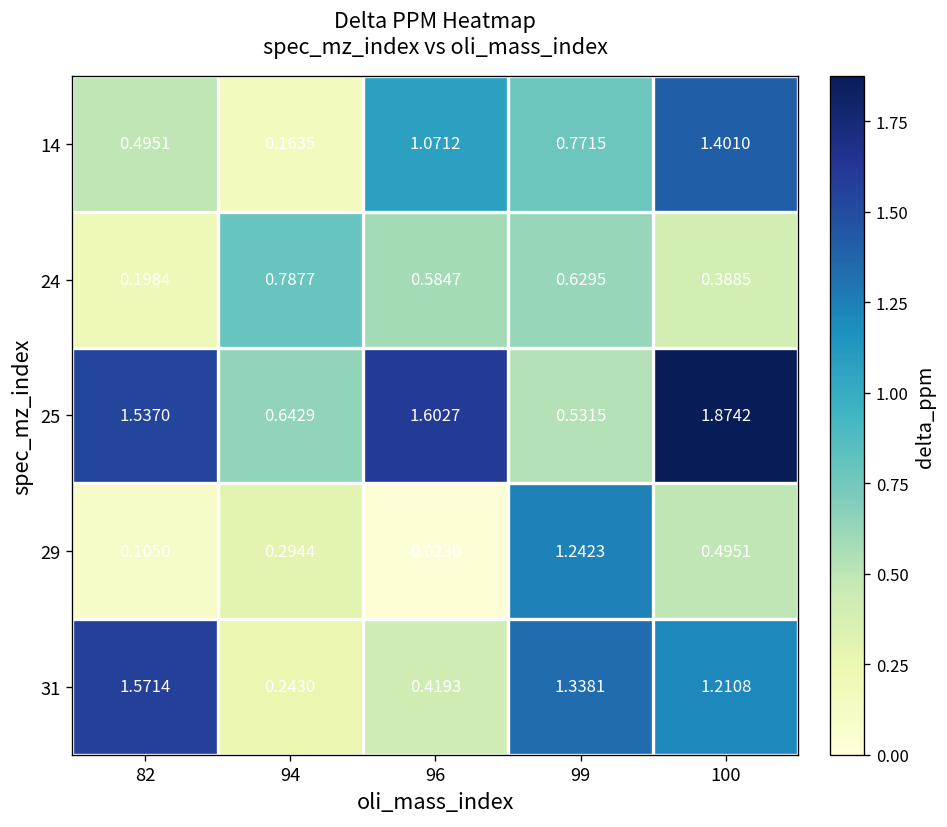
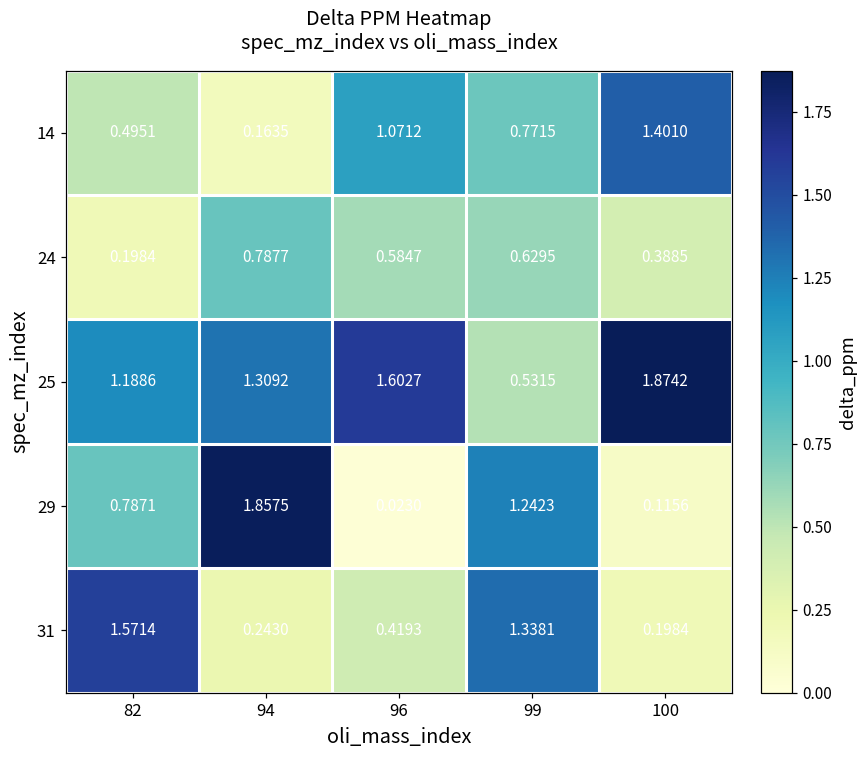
25, 82: 1.5370 -> 1.1886
25, 94: 0.6429 -> 1.3092
29, 82: 0.1050 -> 0.7871
29, 94: 0.2944 -> 1.8575
29, 100: 0.4951 -> 0.1156
31, 100: 1.2108 -> 0.1984
